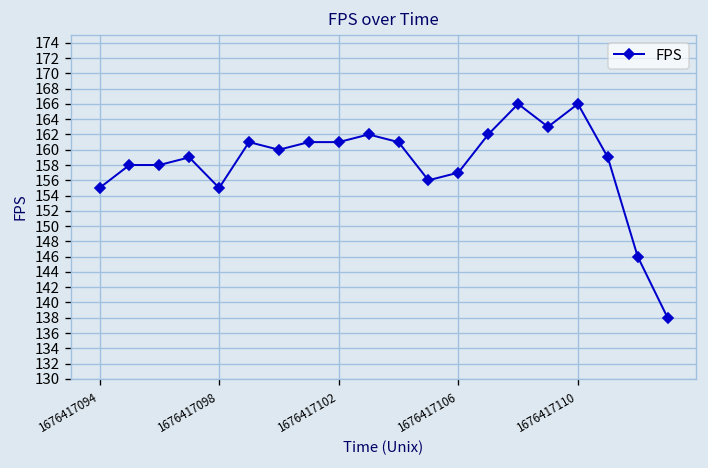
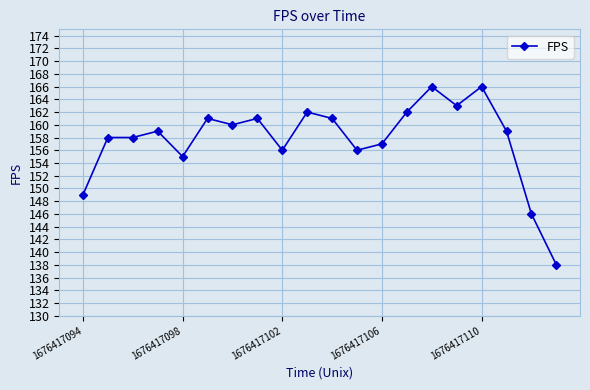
1676417094: 155 -> 149
1676417102: 161 -> 156
